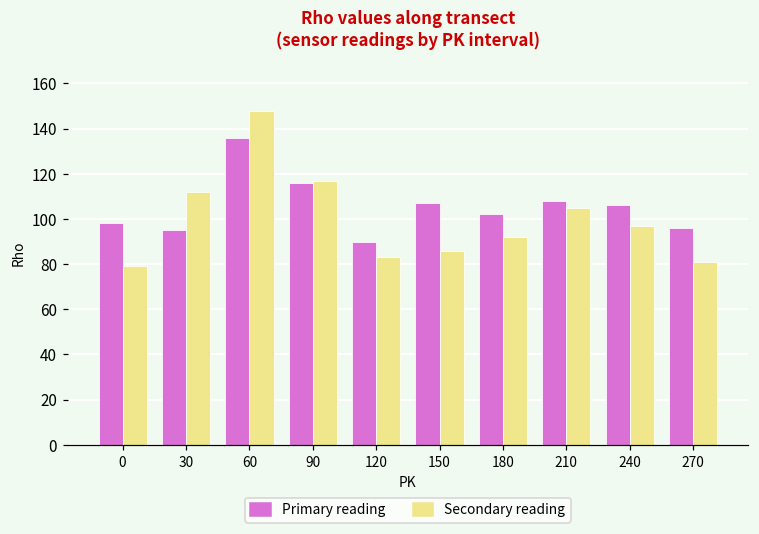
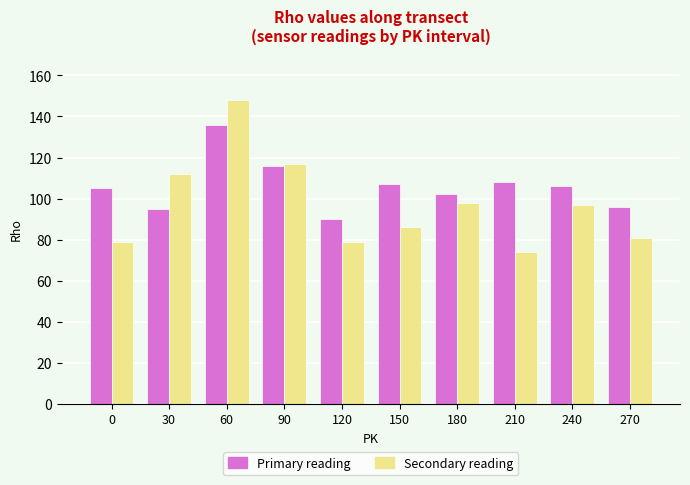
Primary reading, 0: 98 -> 105
Secondary reading, 120: 83 -> 79
Secondary reading, 180: 92 -> 98
Secondary reading, 210: 105 -> 74
